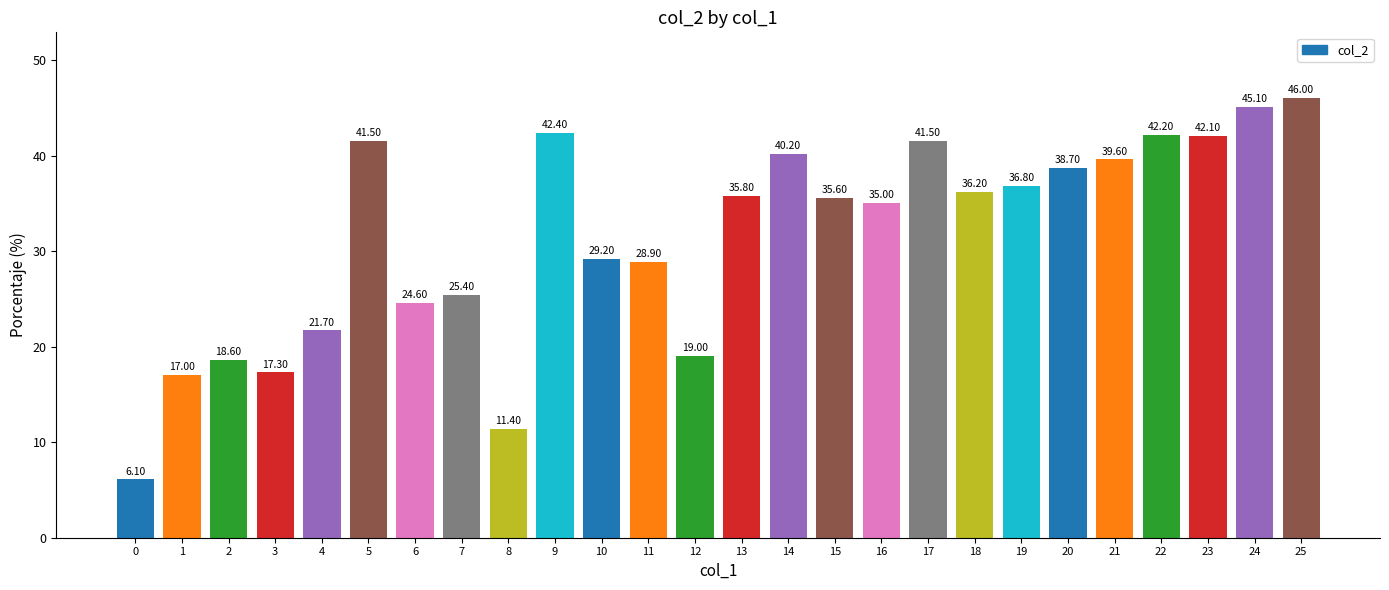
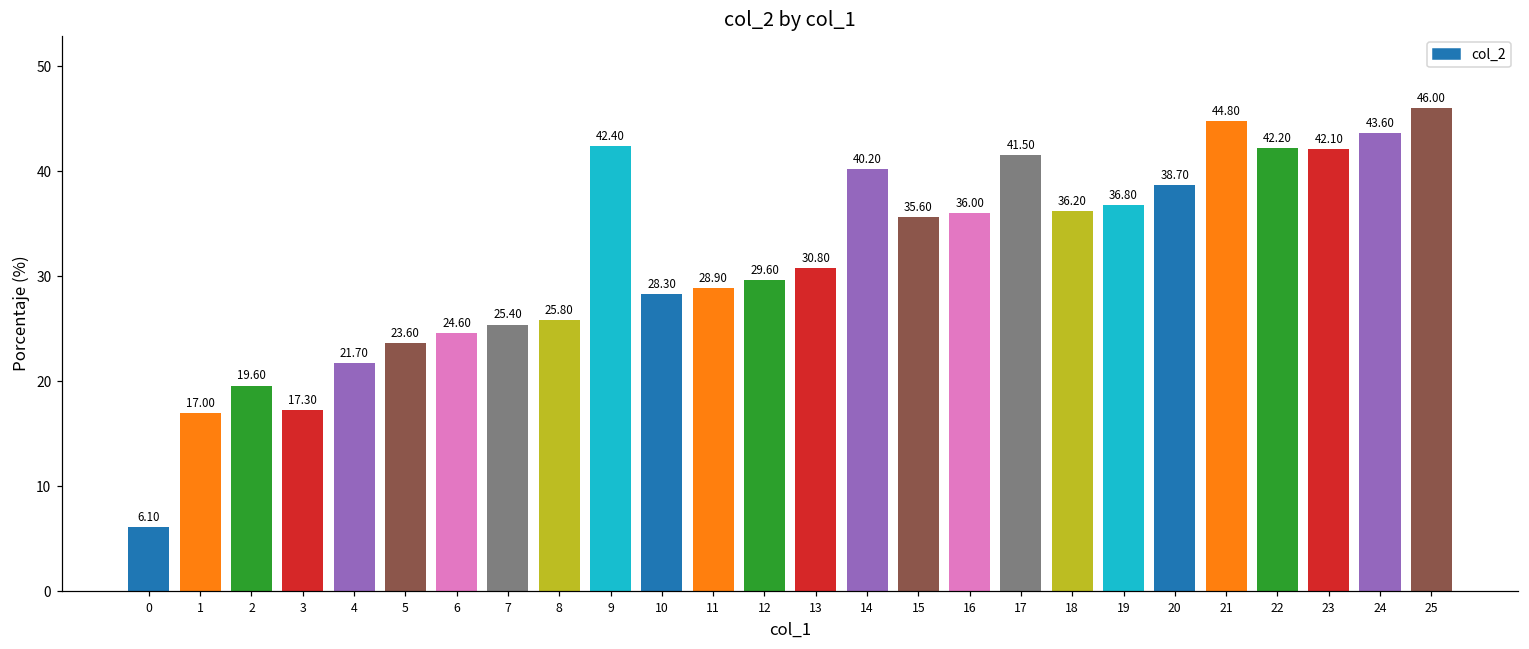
2: 18.60 -> 19.60
5: 41.50 -> 23.60
8: 11.40 -> 25.80
10: 29.20 -> 28.30
12: 19.00 -> 29.60
13: 35.80 -> 30.80
16: 35.00 -> 36.00
21: 39.60 -> 44.80
24: 45.10 -> 43.60
